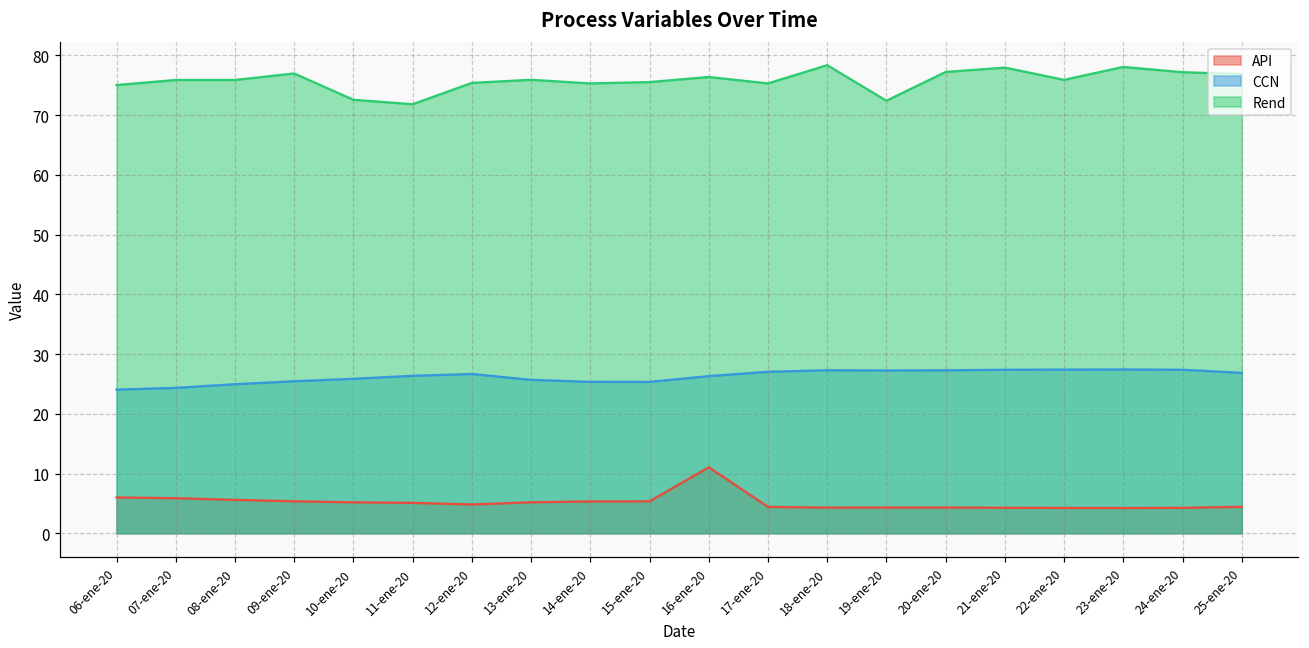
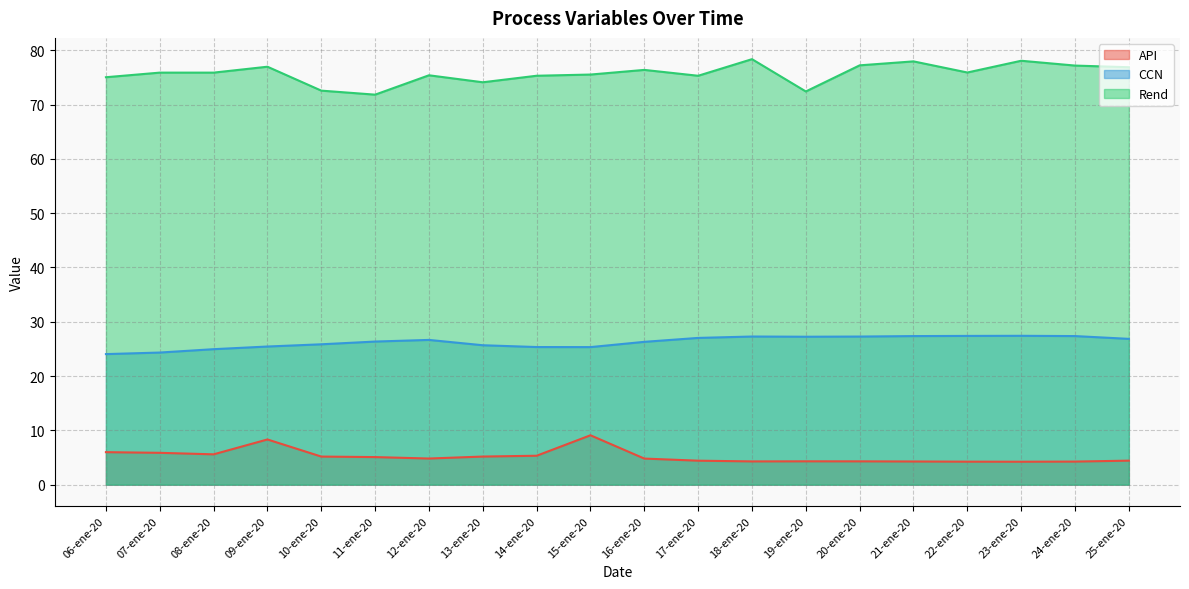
API, 09-ene-20: 5 -> 8
Rend, 13-ene-20: 76 -> 74
API, 15-ene-20: 5 -> 9
API, 16-ene-20: 11 -> 5
